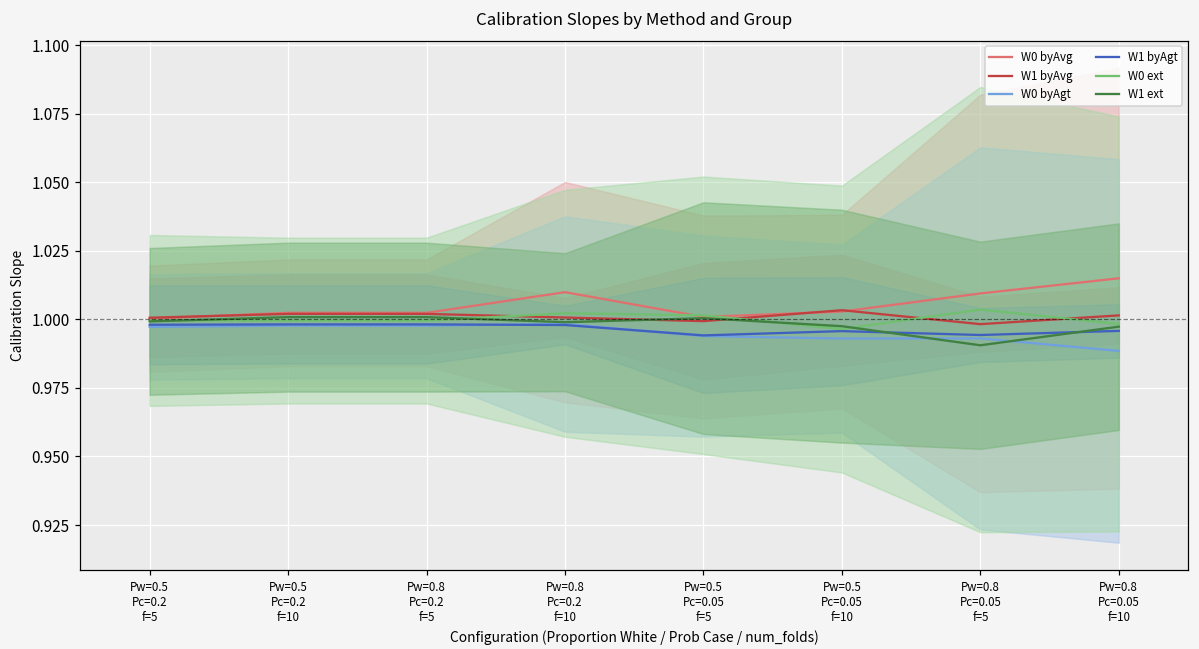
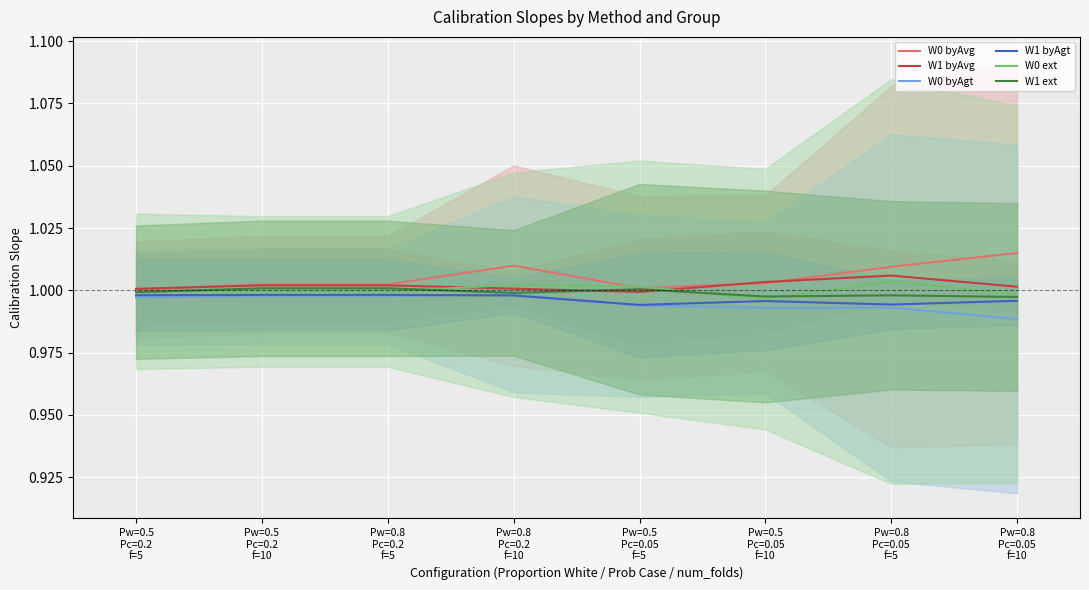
W1 byAvg, Pw=0.8 Pc=0.05 f=5: 0.998 -> 1.006
W1 ext, Pw=0.8 Pc=0.05 f=5: 0.991 -> 0.998
